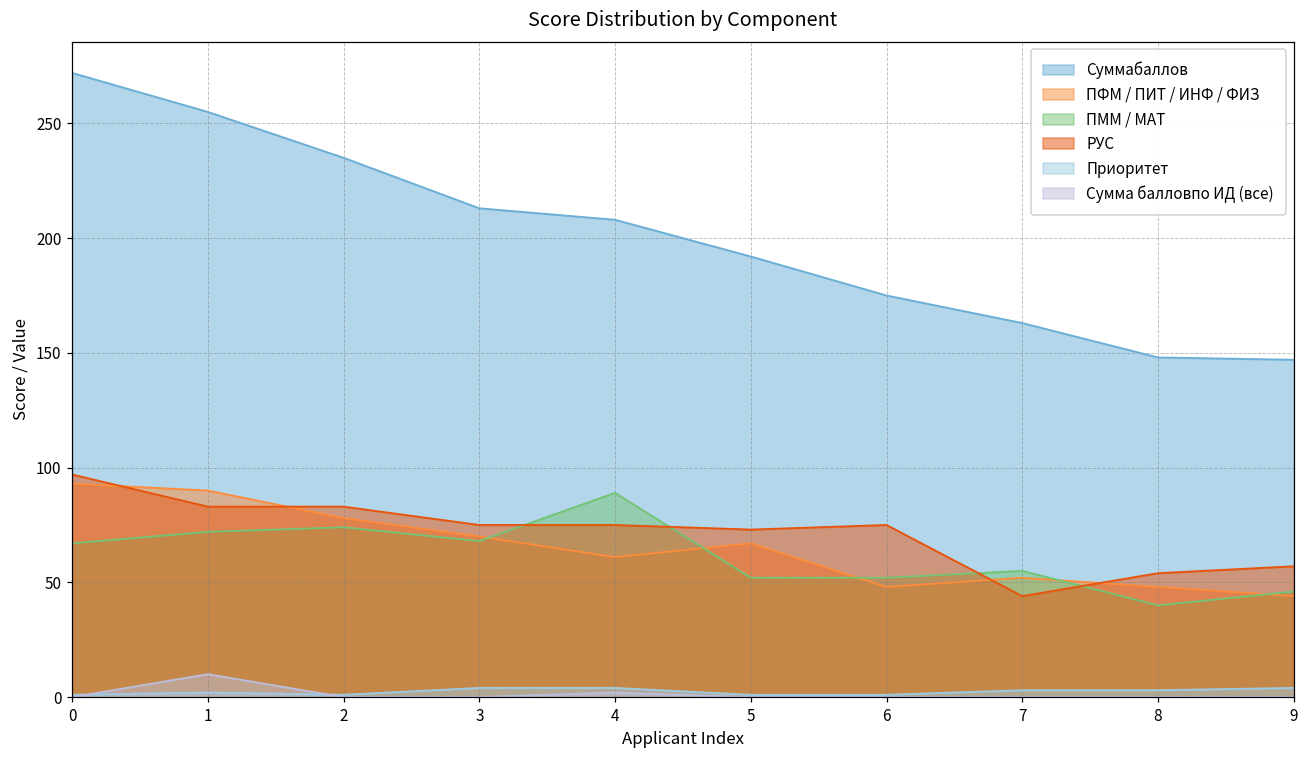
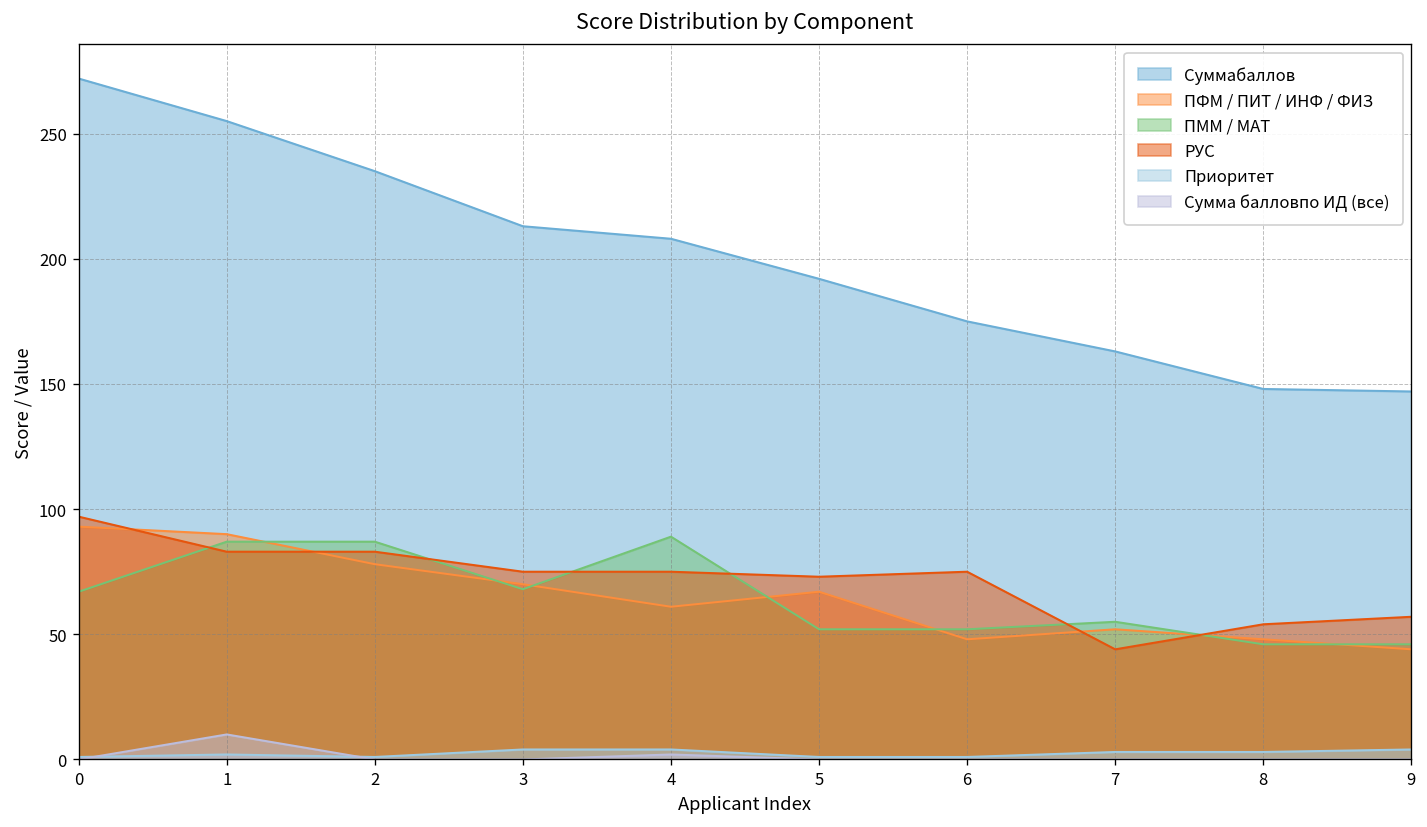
ПММ / МАТ, 1: 72 -> 87
ПММ / МАТ, 2: 74 -> 87
ПММ / МАТ, 8: 40 -> 46
